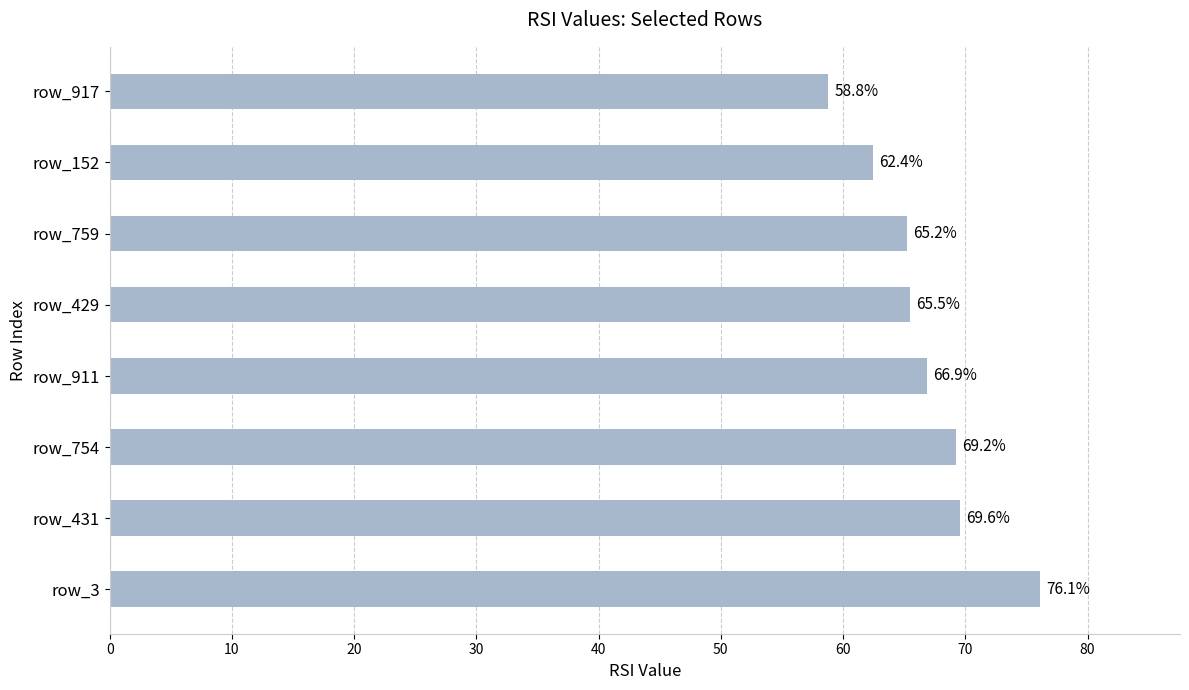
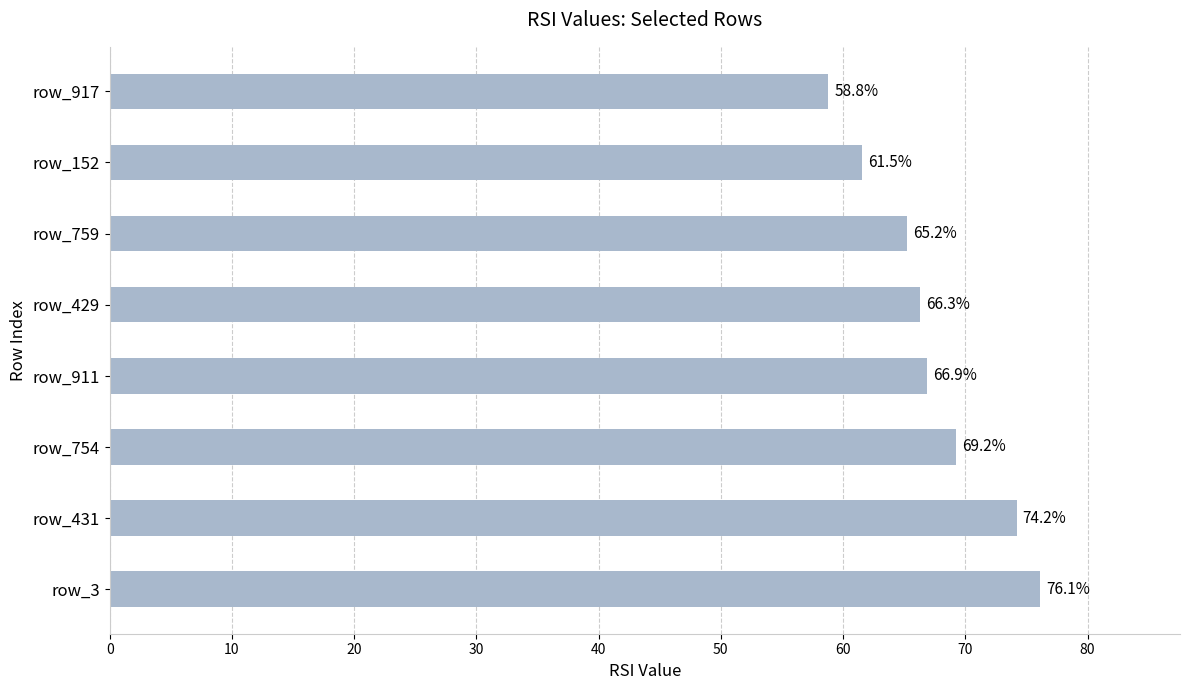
row_152: 62.4% -> 61.5%
row_429: 65.5% -> 66.3%
row_431: 69.6% -> 74.2%
